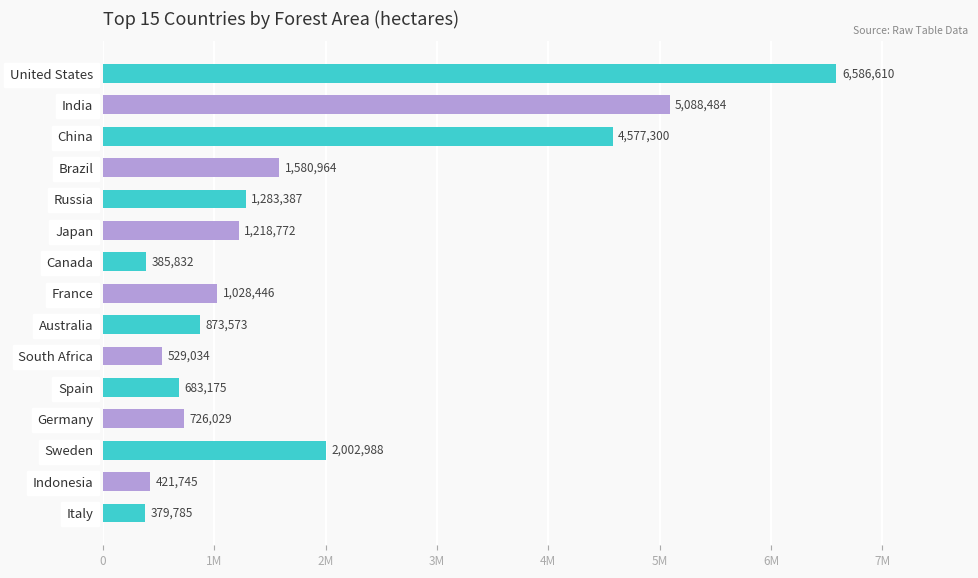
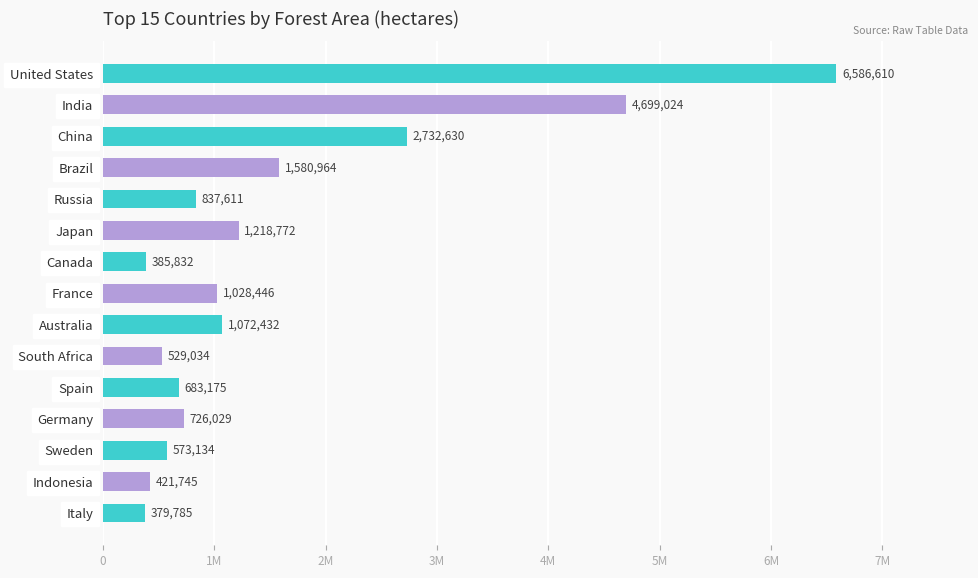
India: 5,088,484 -> 4,699,024
China: 4,577,300 -> 2,732,630
Russia: 1,283,387 -> 837,611
Australia: 873,573 -> 1,072,432
Sweden: 2,002,988 -> 573,134
